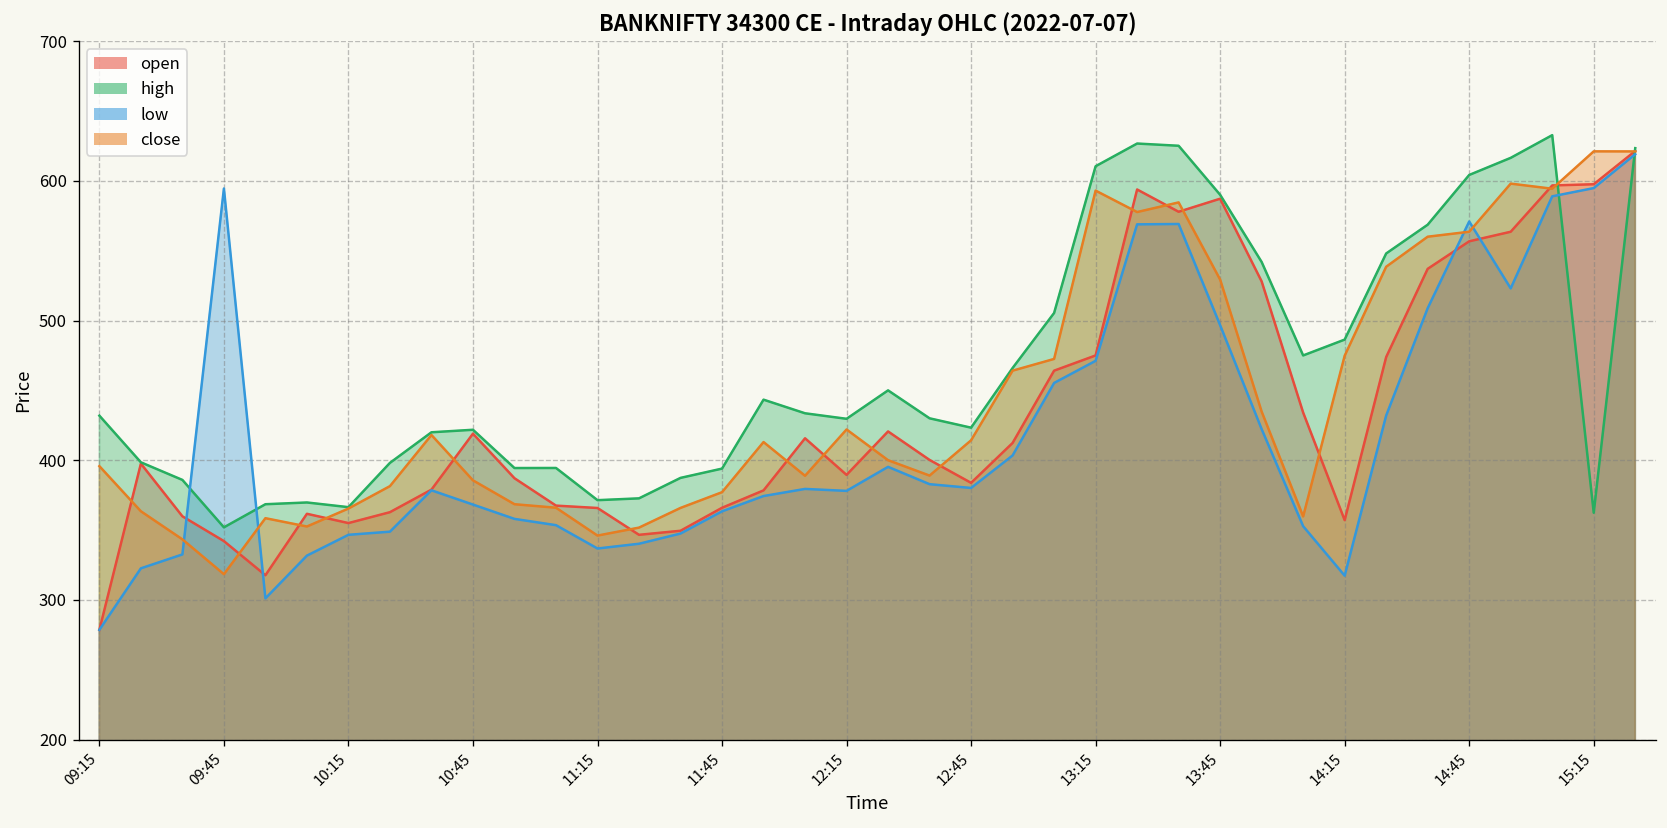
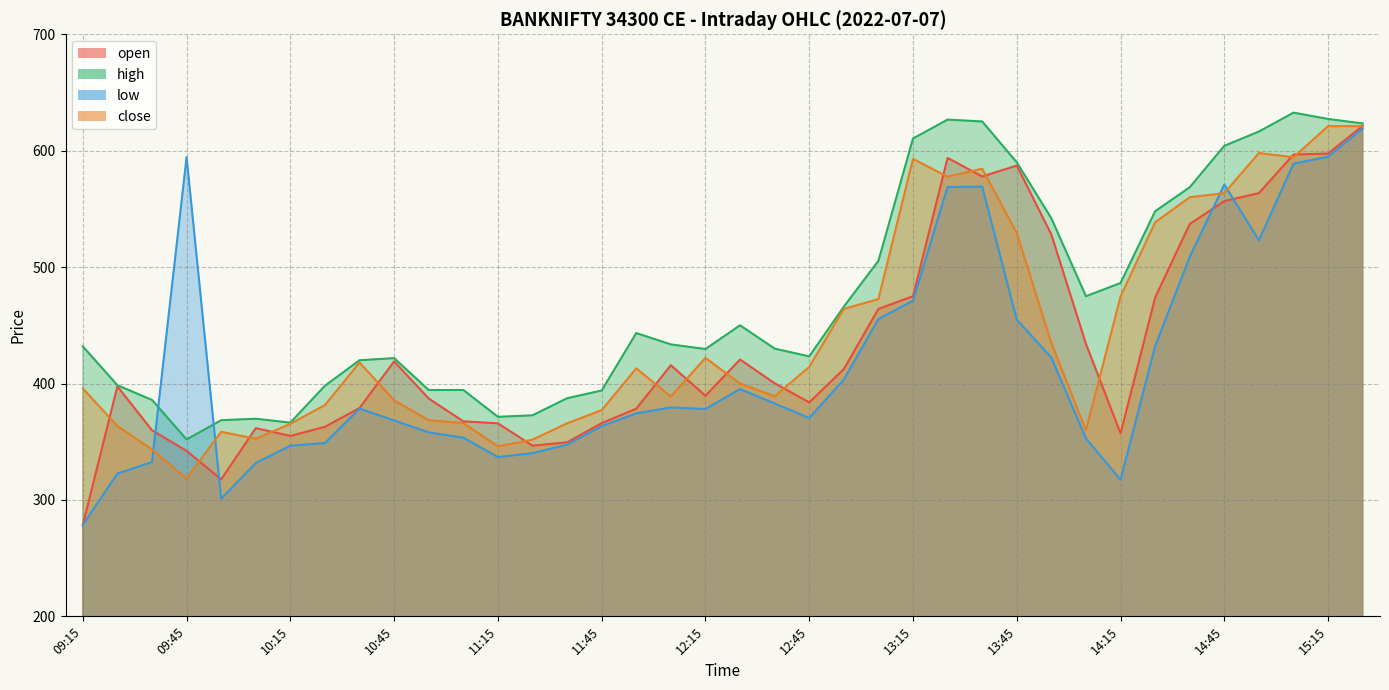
low, 12:45: 380 -> 370
low, 13:45: 497 -> 455
high, 15:15: 362 -> 627
